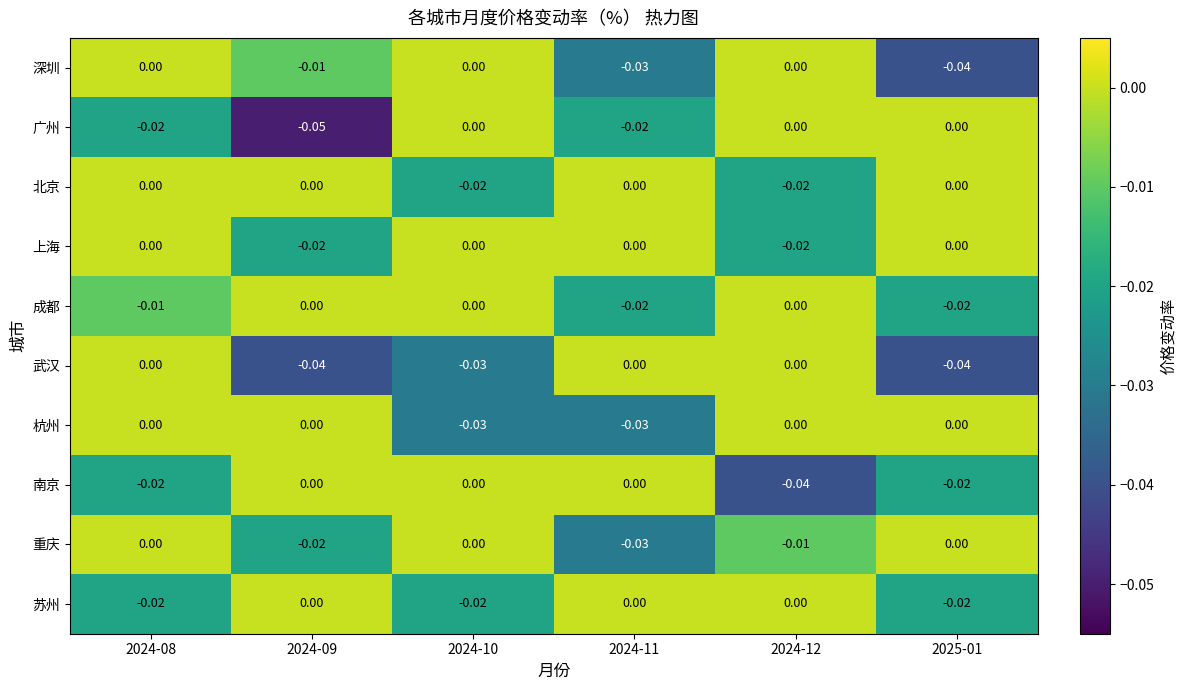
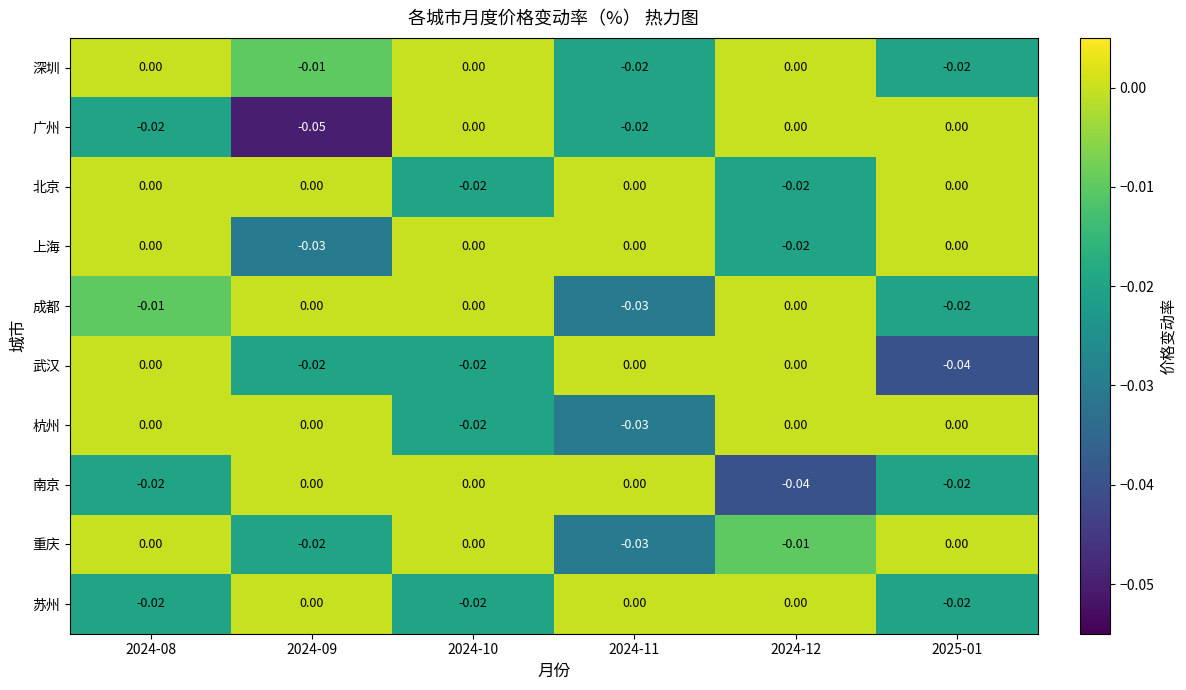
深圳, 2024-11: -0.03 -> -0.02
深圳, 2025-01: -0.04 -> -0.02
上海, 2024-09: -0.02 -> -0.03
成都, 2024-11: -0.02 -> -0.03
武汉, 2024-09: -0.04 -> -0.02
武汉, 2024-10: -0.03 -> -0.02
杭州, 2024-10: -0.03 -> -0.02
